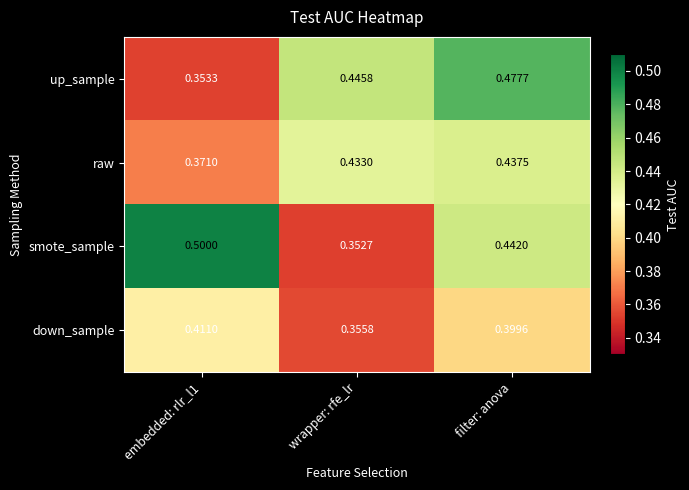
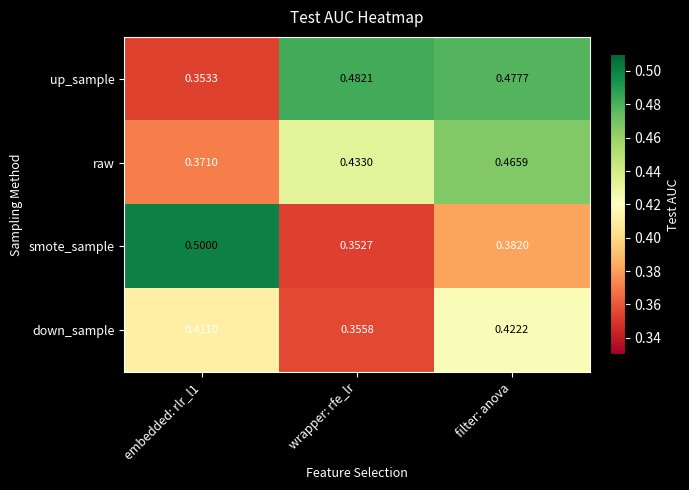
up_sample, wrapper: rfe_lr: 0.4458 -> 0.4821
raw, filter: anova: 0.4375 -> 0.4659
smote_sample, filter: anova: 0.4420 -> 0.3820
down_sample, filter: anova: 0.3996 -> 0.4222
